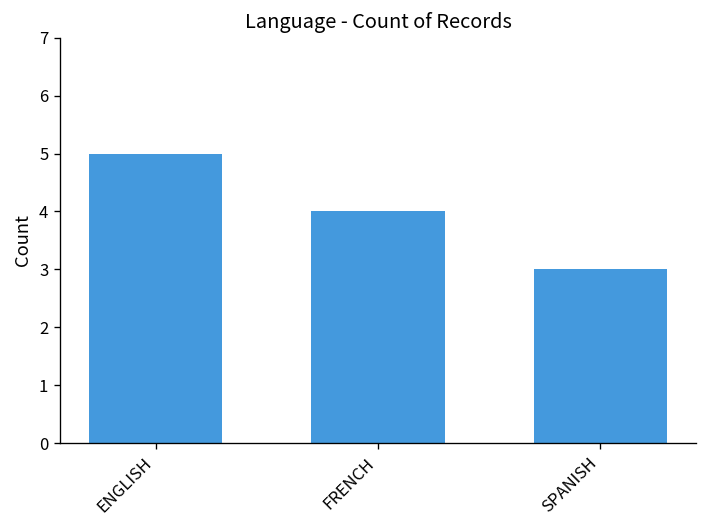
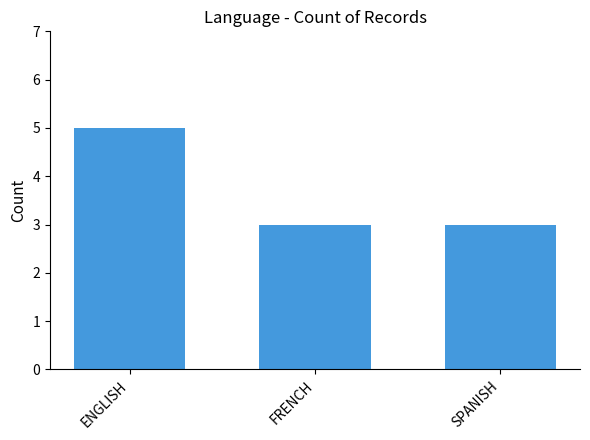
FRENCH: 4 -> 3
